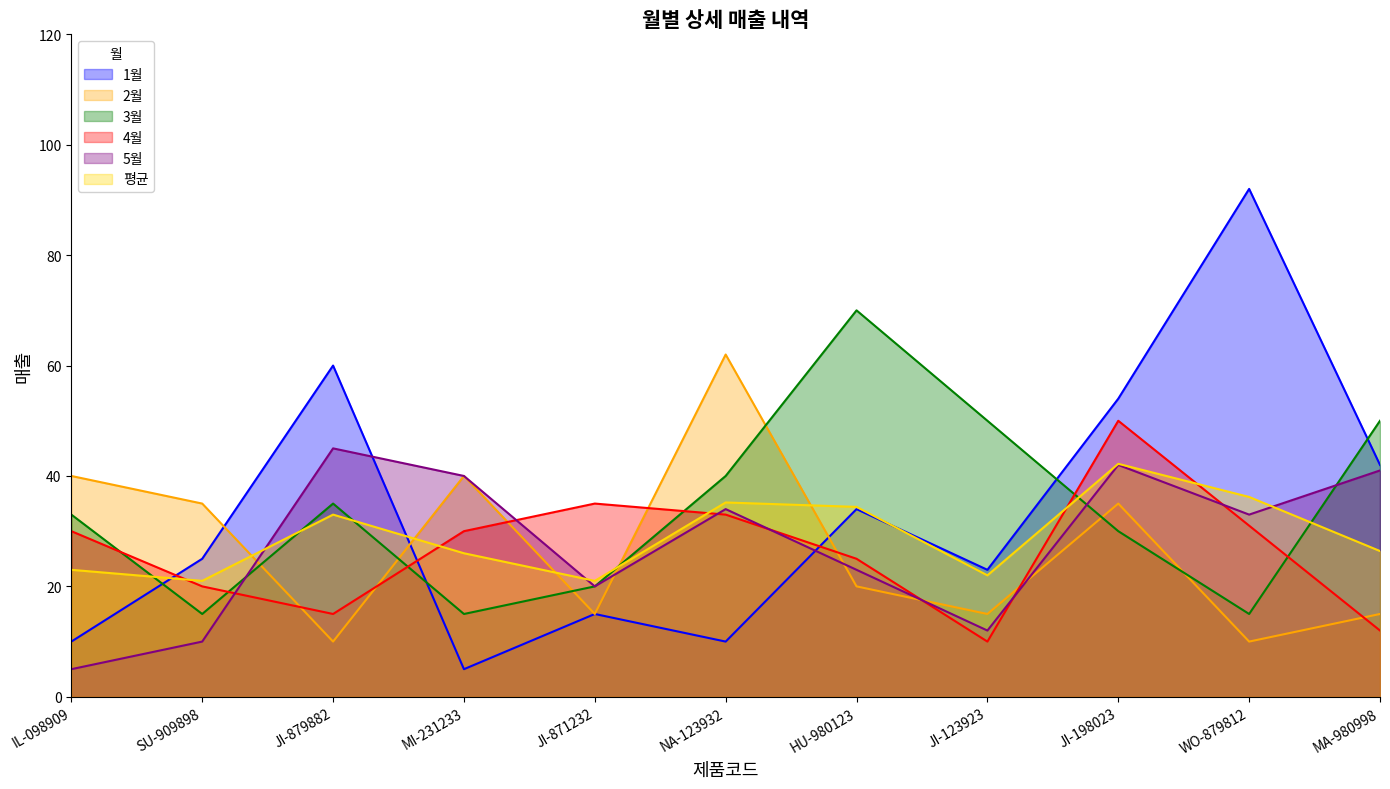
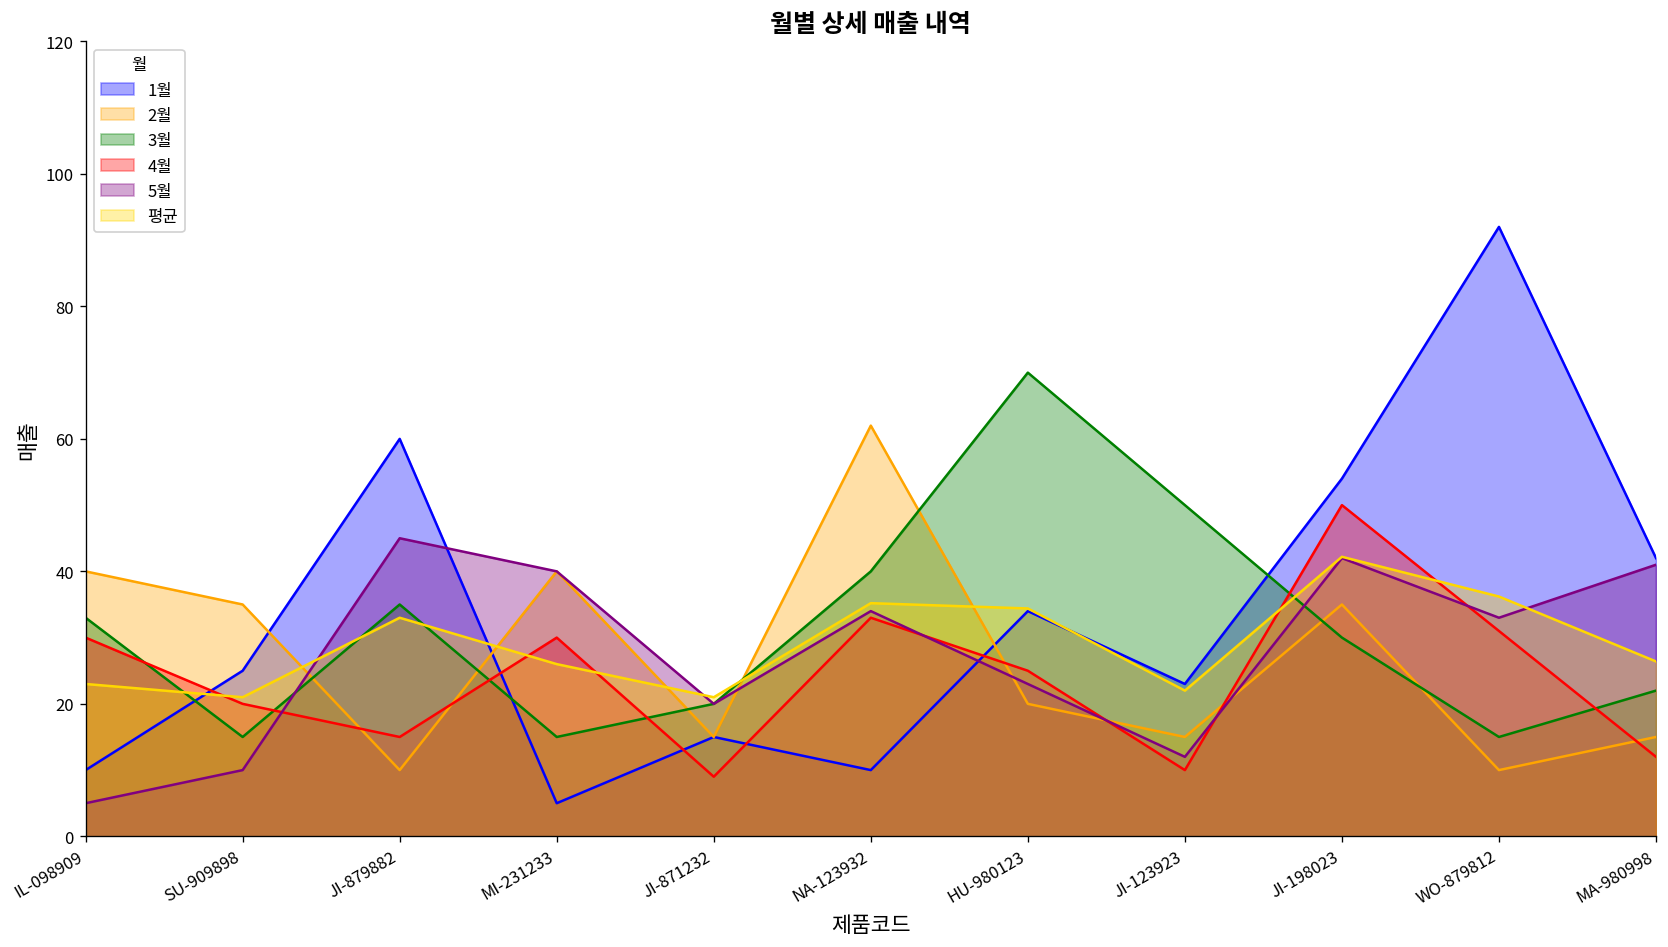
4월, JI-871232: 35 -> 9
3월, MA-980998: 50 -> 22
